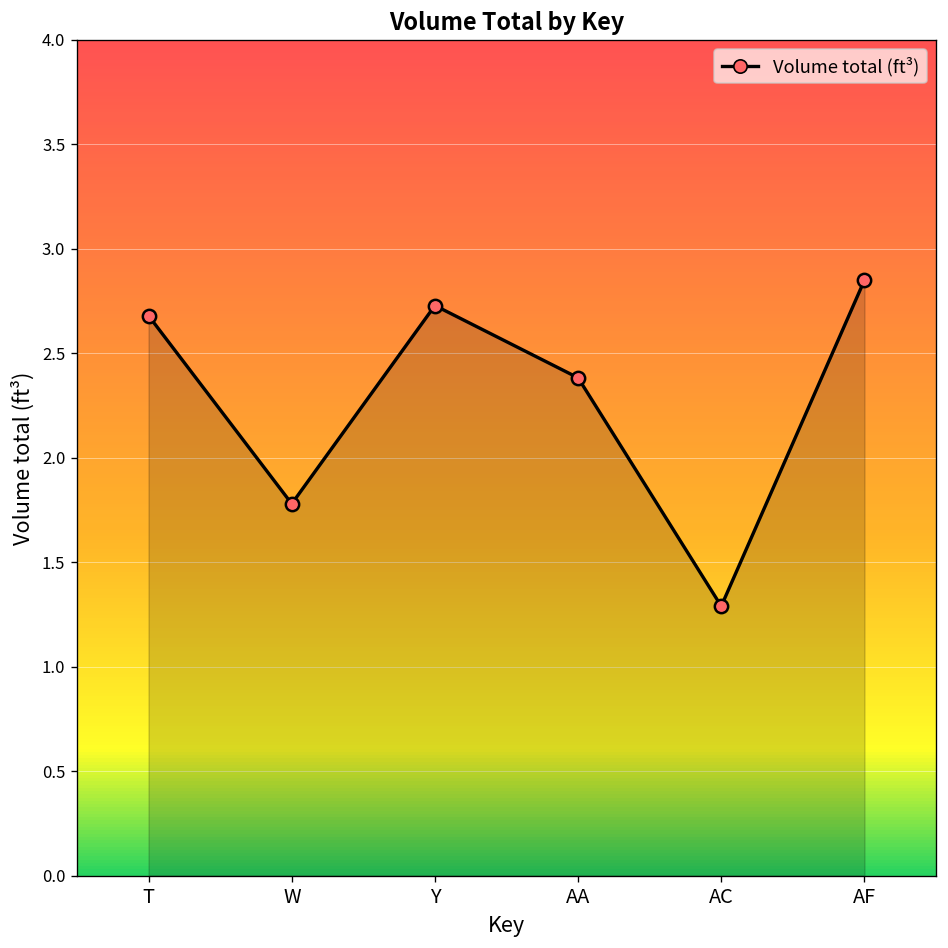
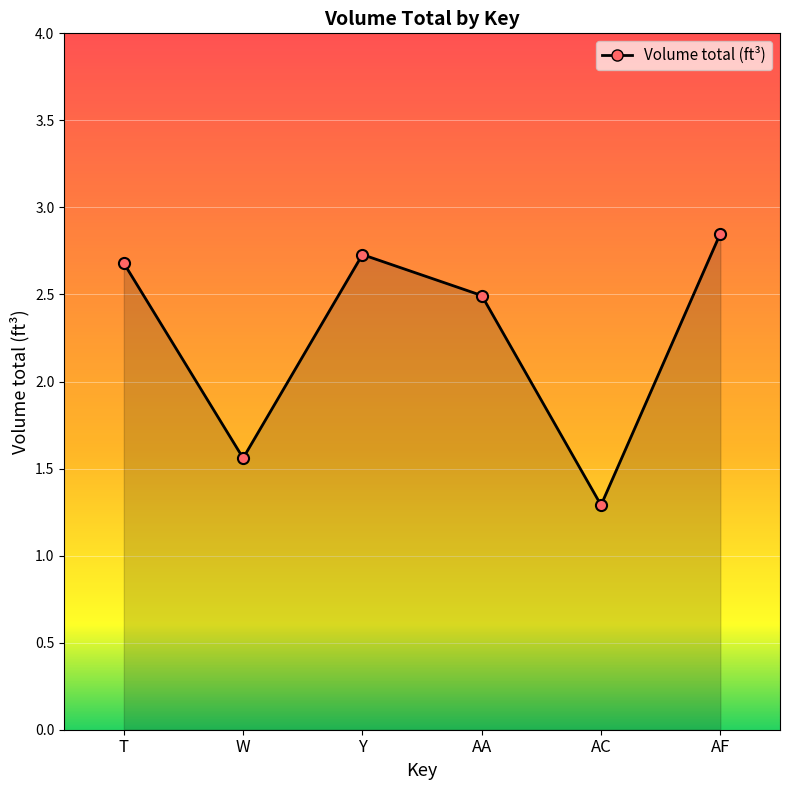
W: 1.78 -> 1.56
AA: 2.38 -> 2.49
